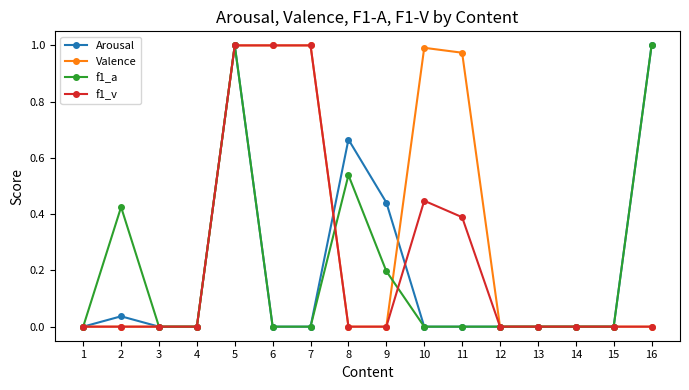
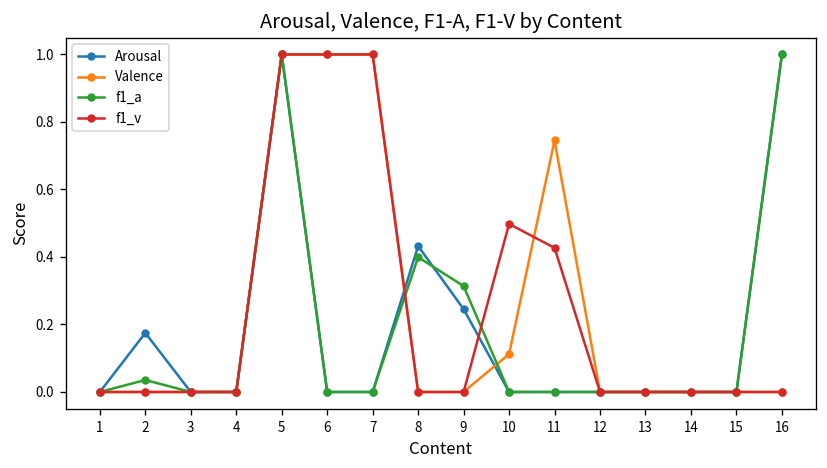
Arousal, 2: 0.04 -> 0.17
f1_a, 2: 0.43 -> 0.04
Arousal, 8: 0.67 -> 0.43
f1_a, 8: 0.54 -> 0.40
Arousal, 9: 0.44 -> 0.25
f1_a, 9: 0.20 -> 0.31
Valence, 10: 0.99 -> 0.11
f1_v, 10: 0.45 -> 0.50
Valence, 11: 0.97 -> 0.75
f1_v, 11: 0.39 -> 0.43
